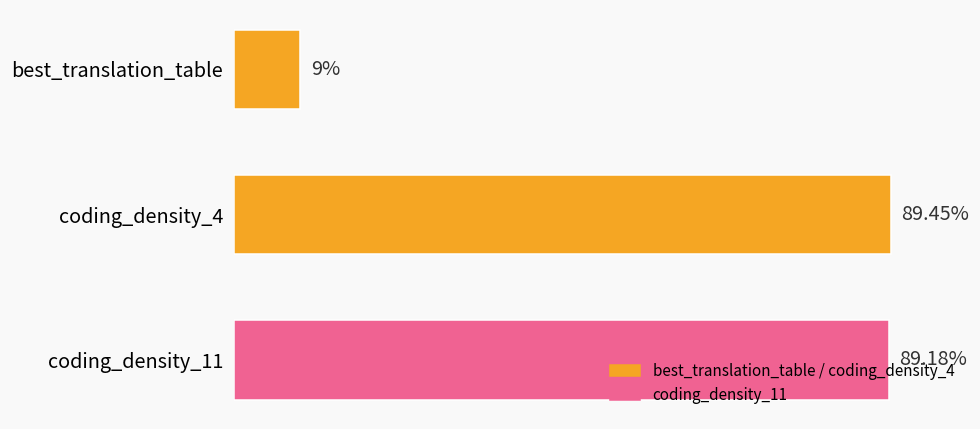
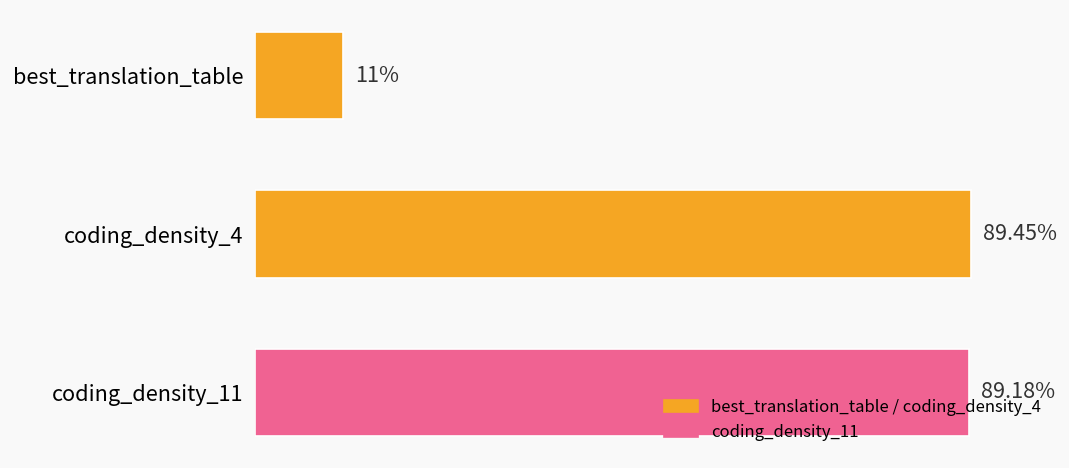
best_translation_table: 9% -> 11%
